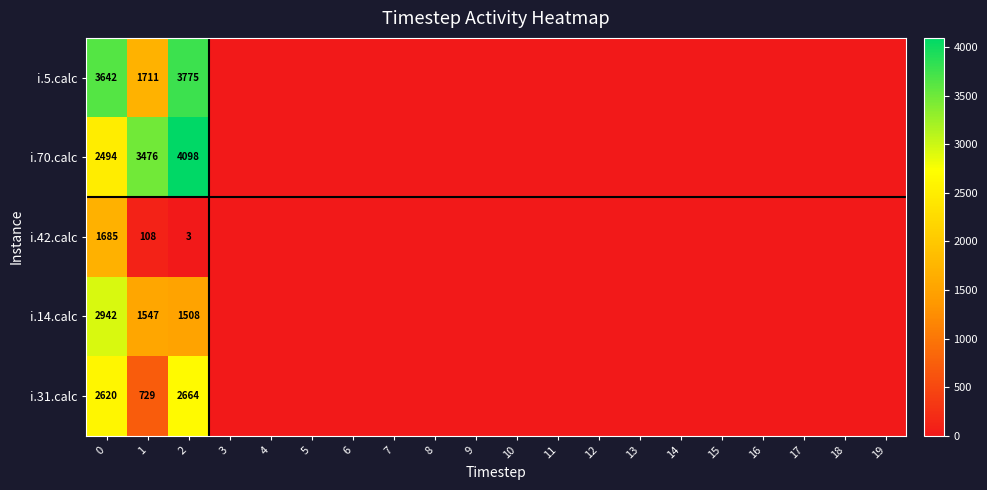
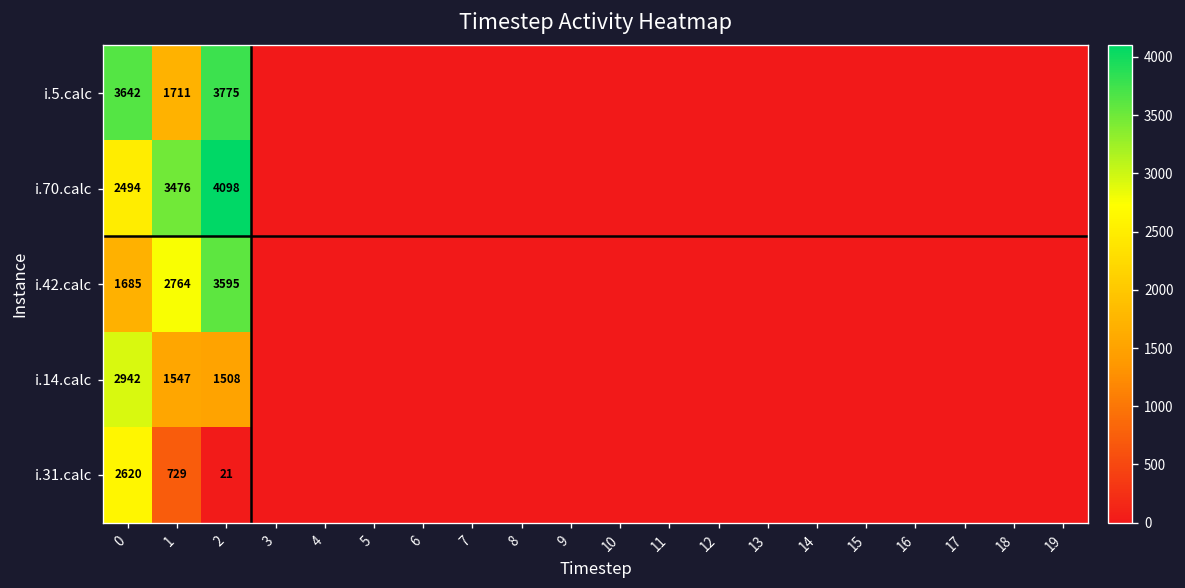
i.42.calc, 1: 108 -> 2764
i.42.calc, 2: 3 -> 3595
i.31.calc, 2: 2664 -> 21
